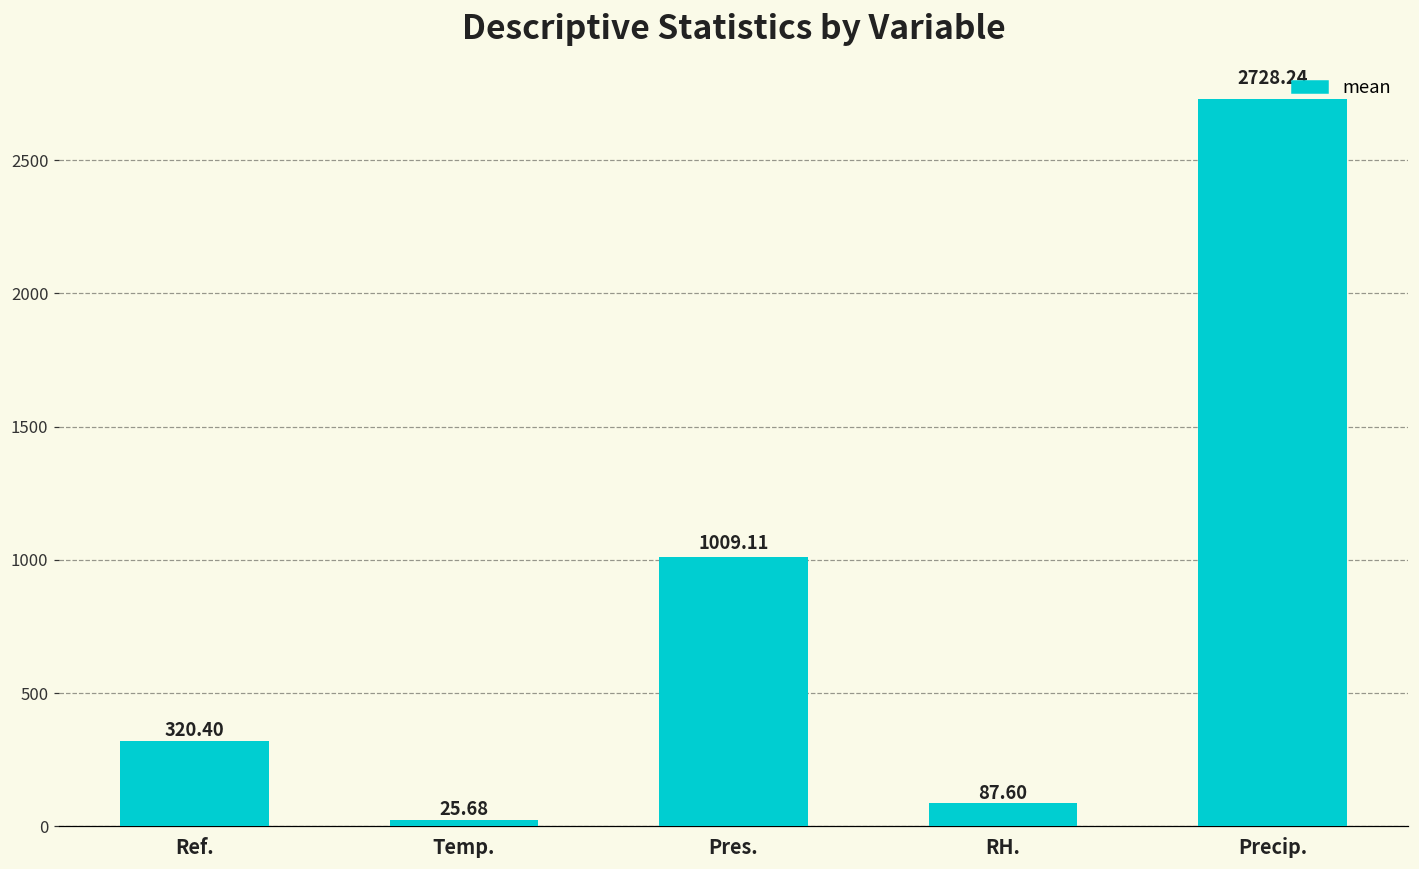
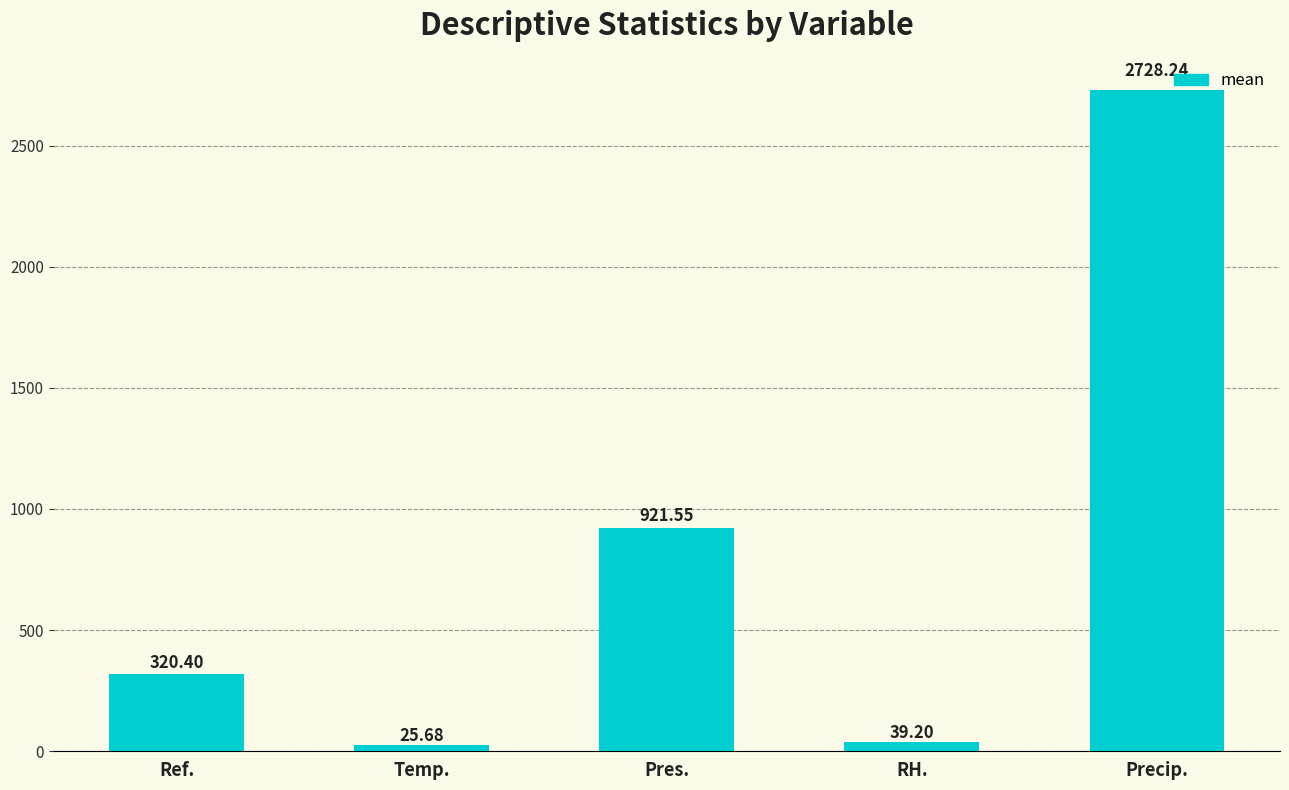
Pres.: 1009.11 -> 921.55
RH.: 87.60 -> 39.20
